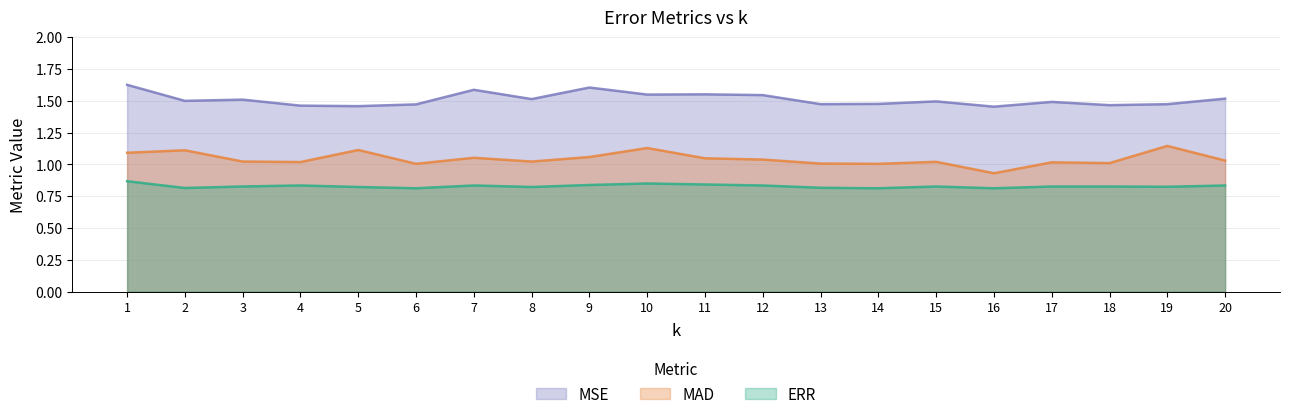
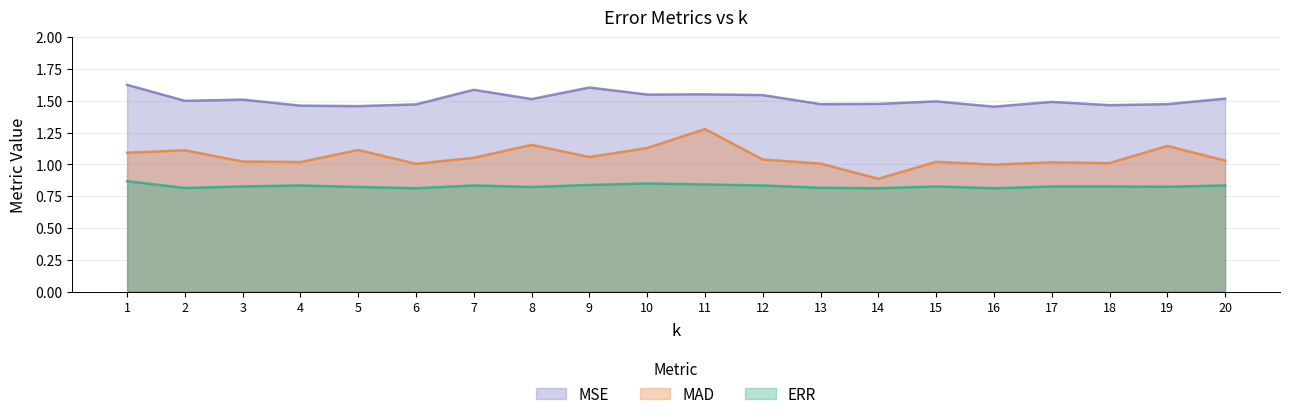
MAD, 8: 1.02 -> 1.15
MAD, 11: 1.05 -> 1.28
MAD, 14: 1.00 -> 0.89
MAD, 16: 0.93 -> 1.00
